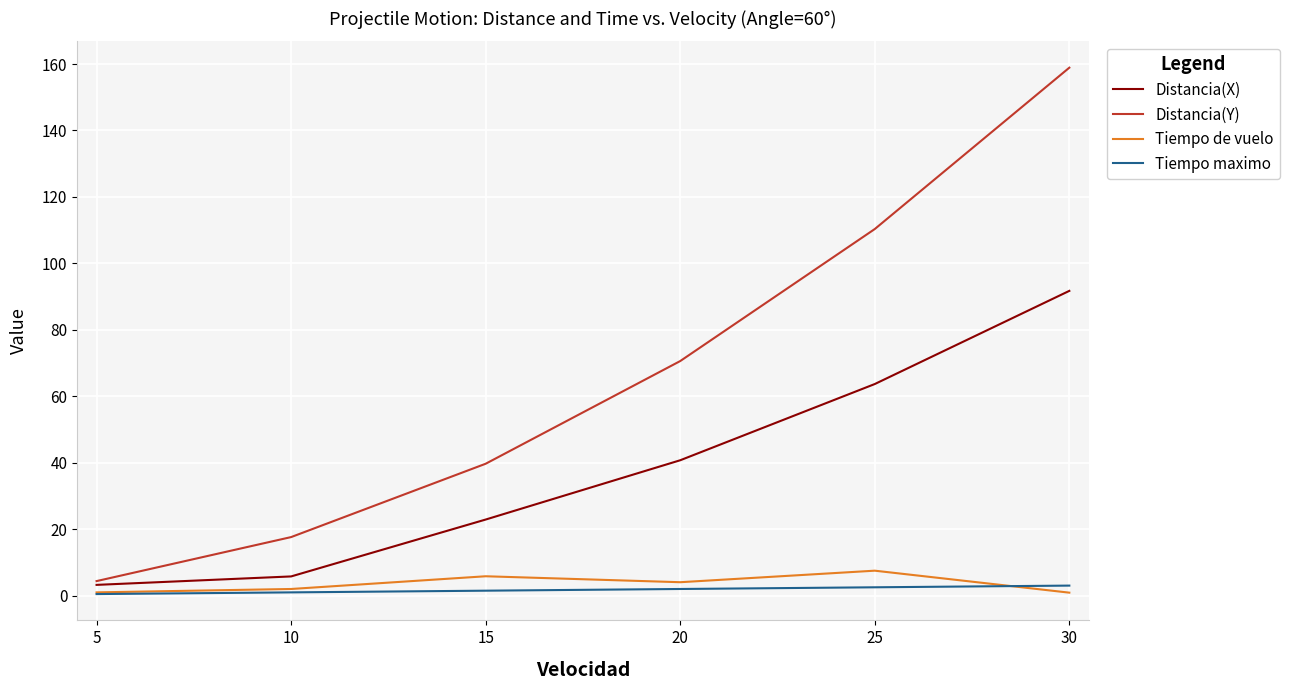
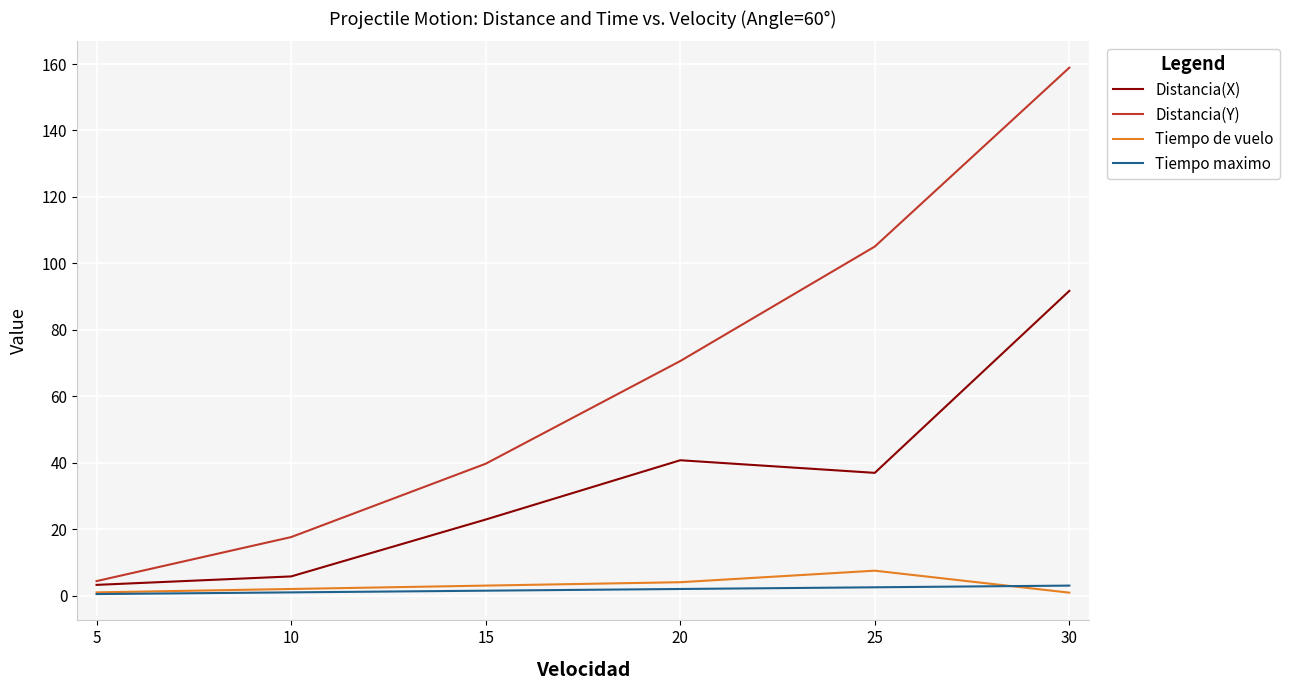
Tiempo de vuelo, 15: 6 -> 3
Distancia(X), 25: 64 -> 37
Distancia(Y), 25: 110 -> 105
